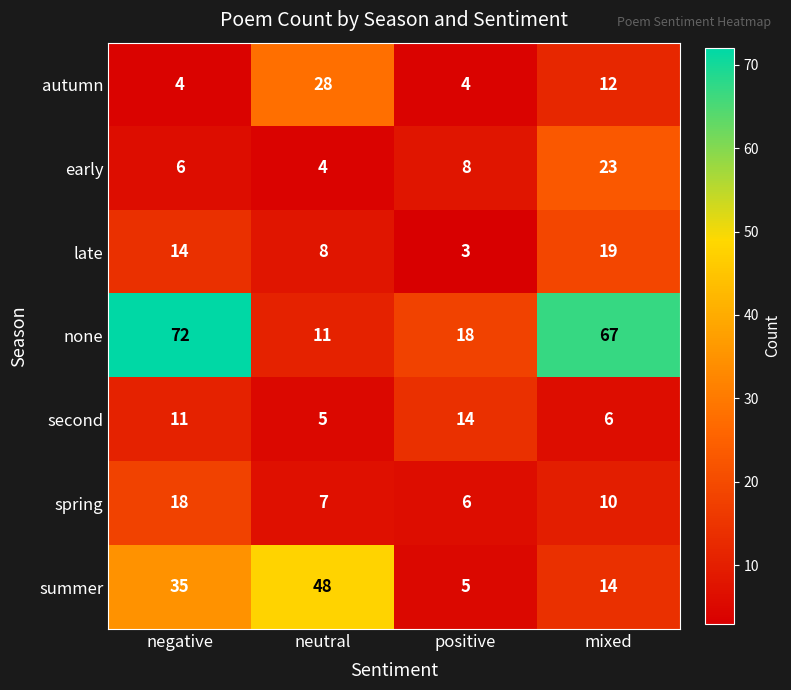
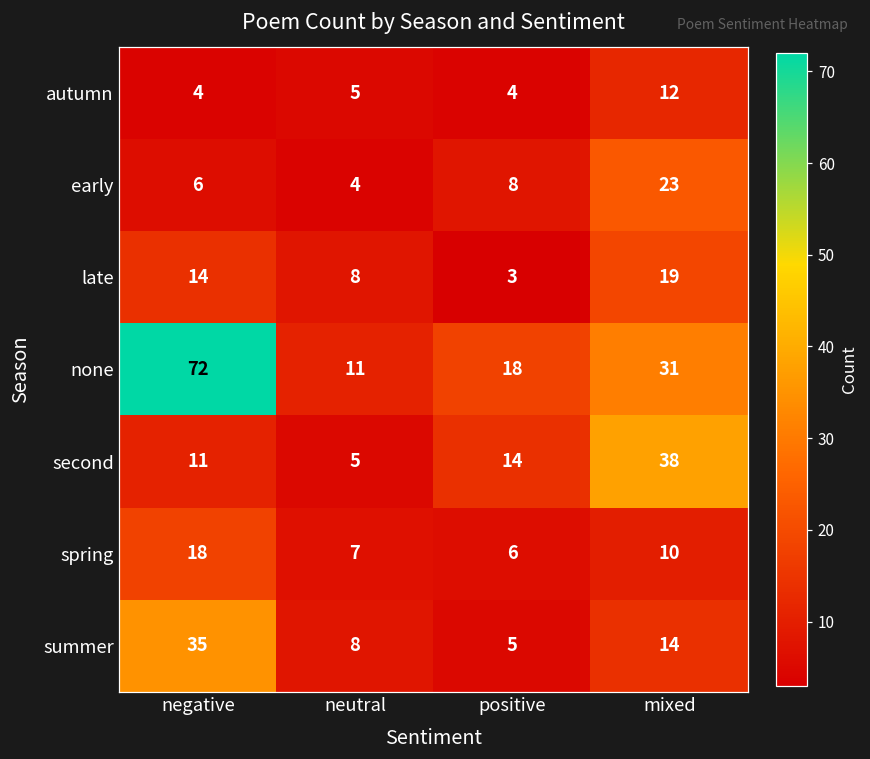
autumn, neutral: 28 -> 5
none, mixed: 67 -> 31
second, mixed: 6 -> 38
summer, neutral: 48 -> 8
